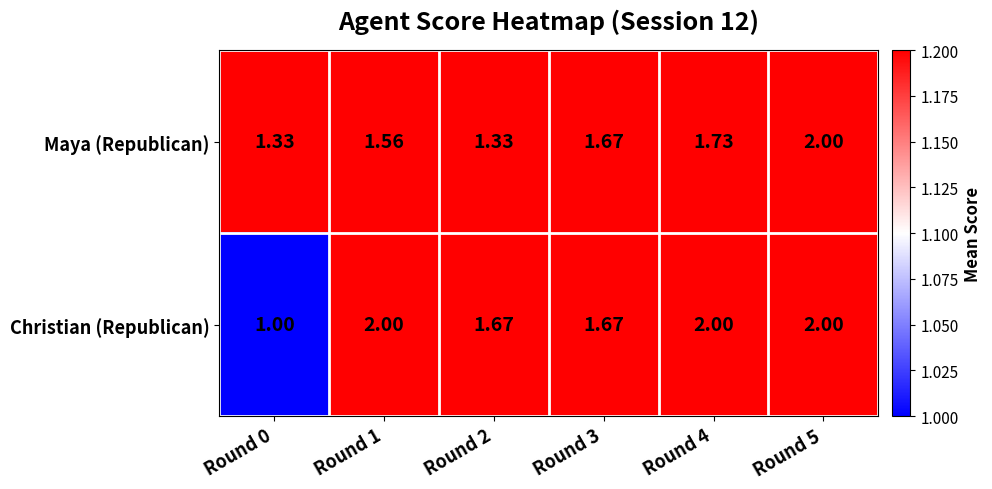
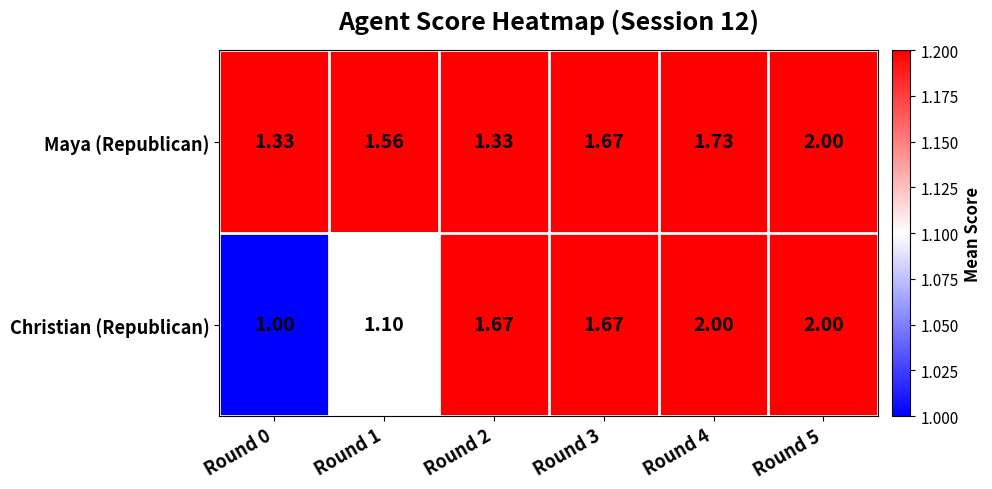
Christian (Republican), Round 1: 2.00 -> 1.10
